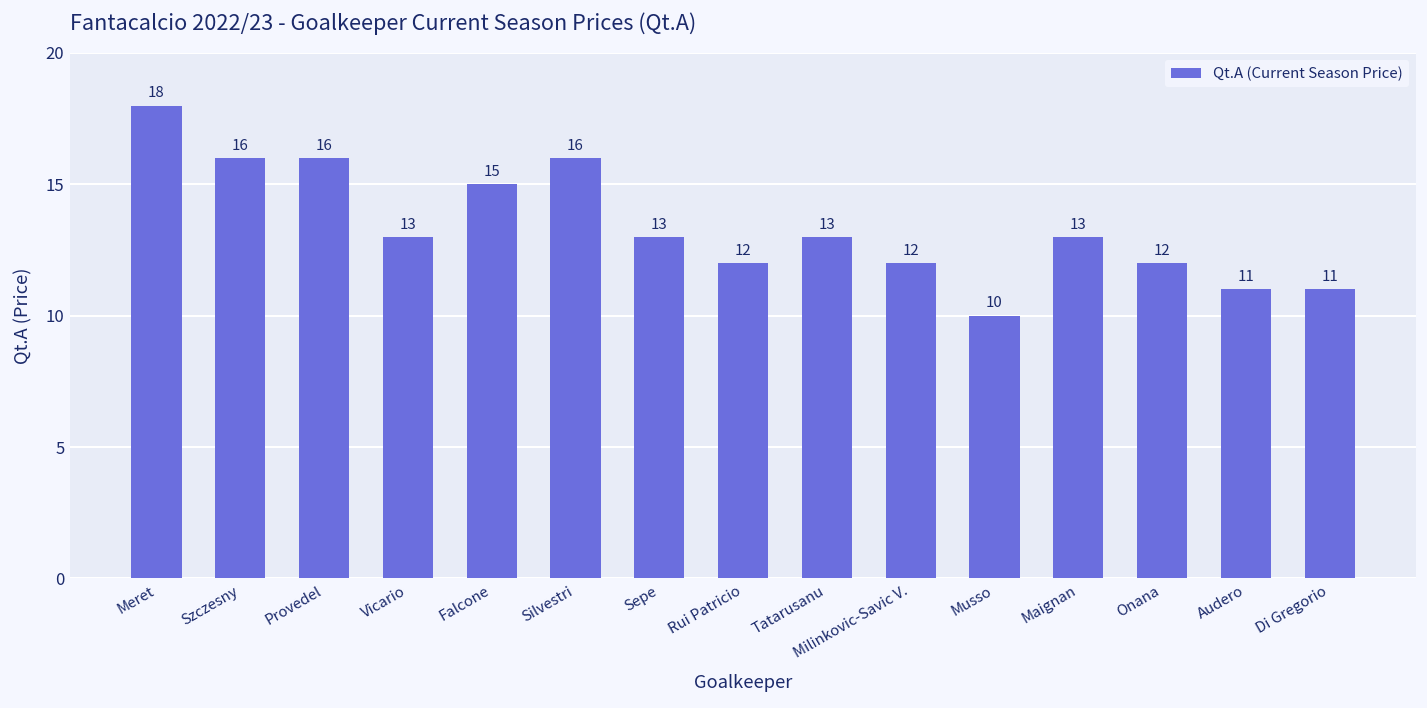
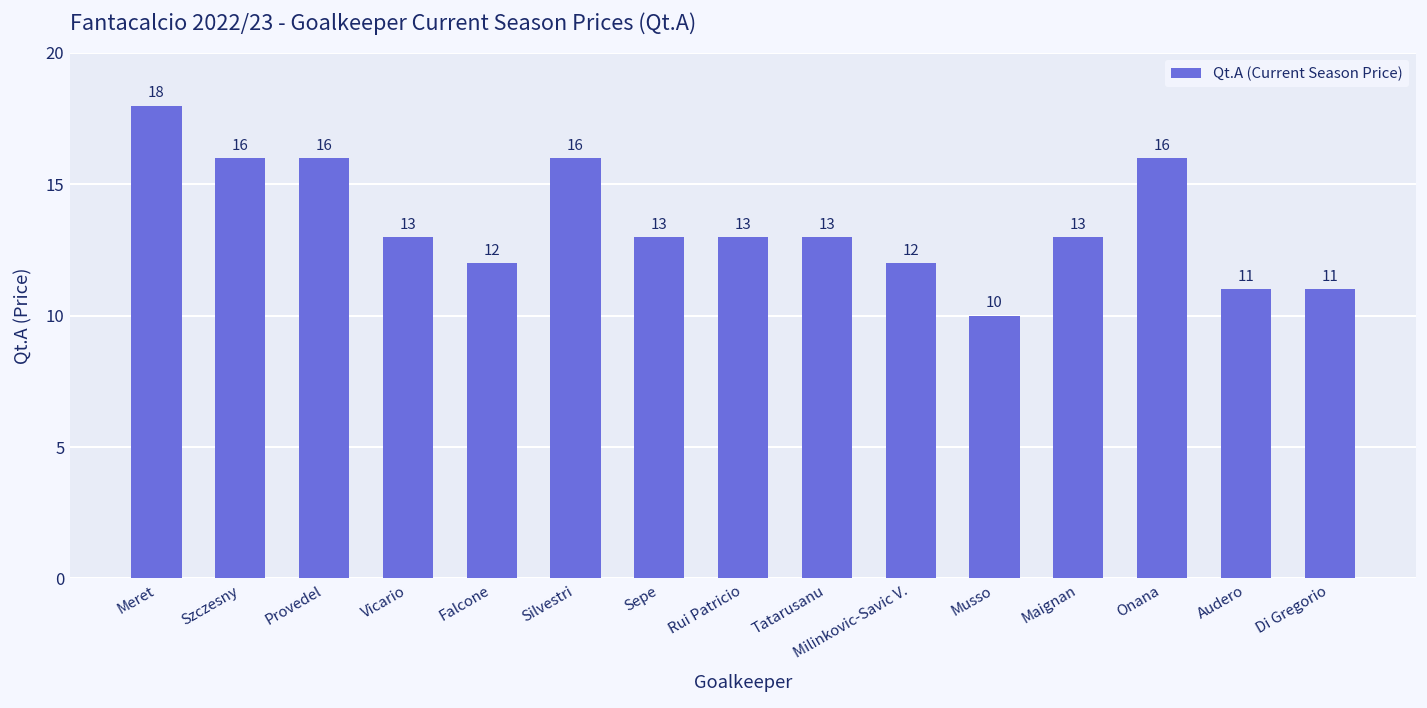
Falcone: 15 -> 12
Rui Patricio: 12 -> 13
Onana: 12 -> 16
